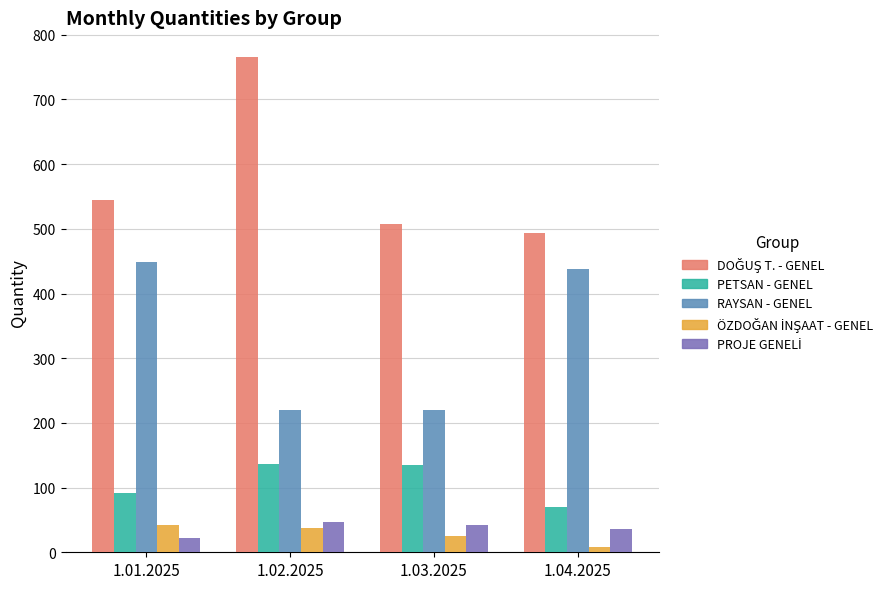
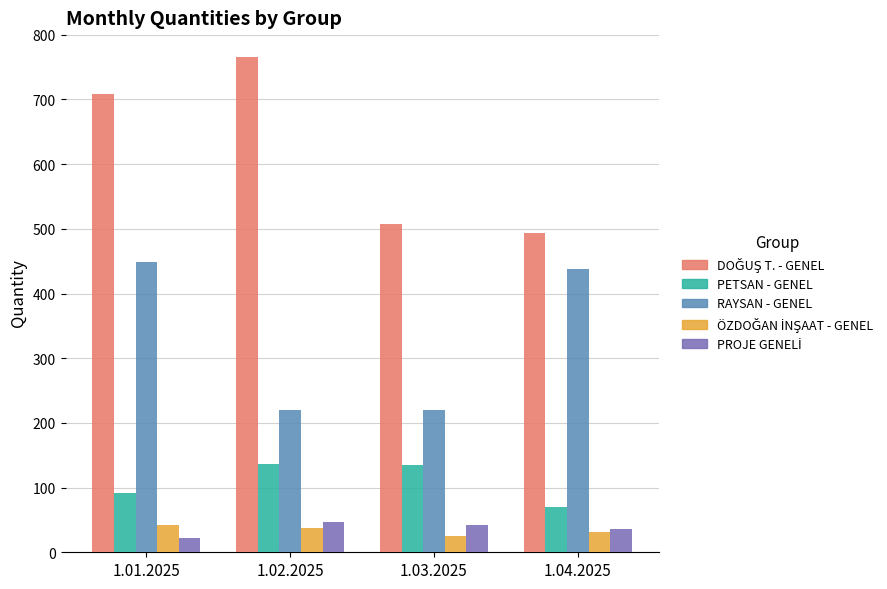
DOĞUŞ T. - GENEL, 1.01.2025: 540 -> 710
ÖZDOĞAN İNŞAAT - GENEL, 1.04.2025: 10 -> 30
